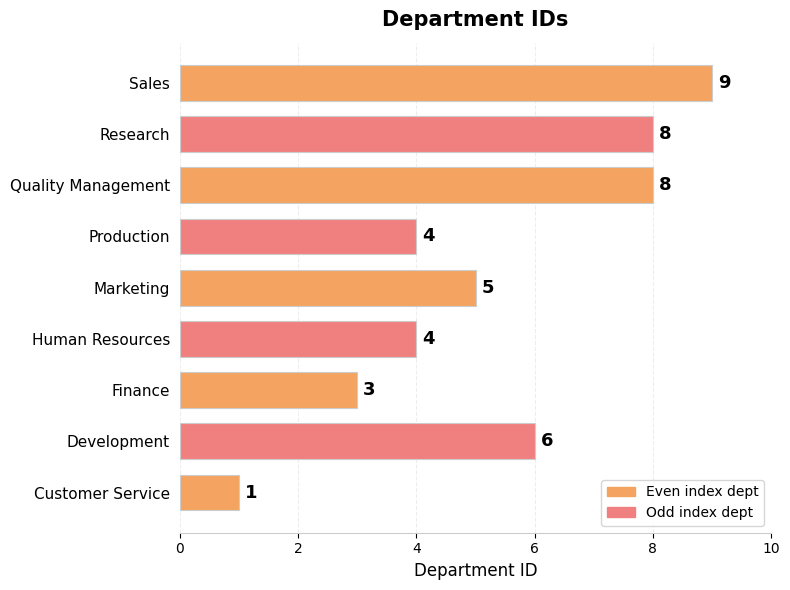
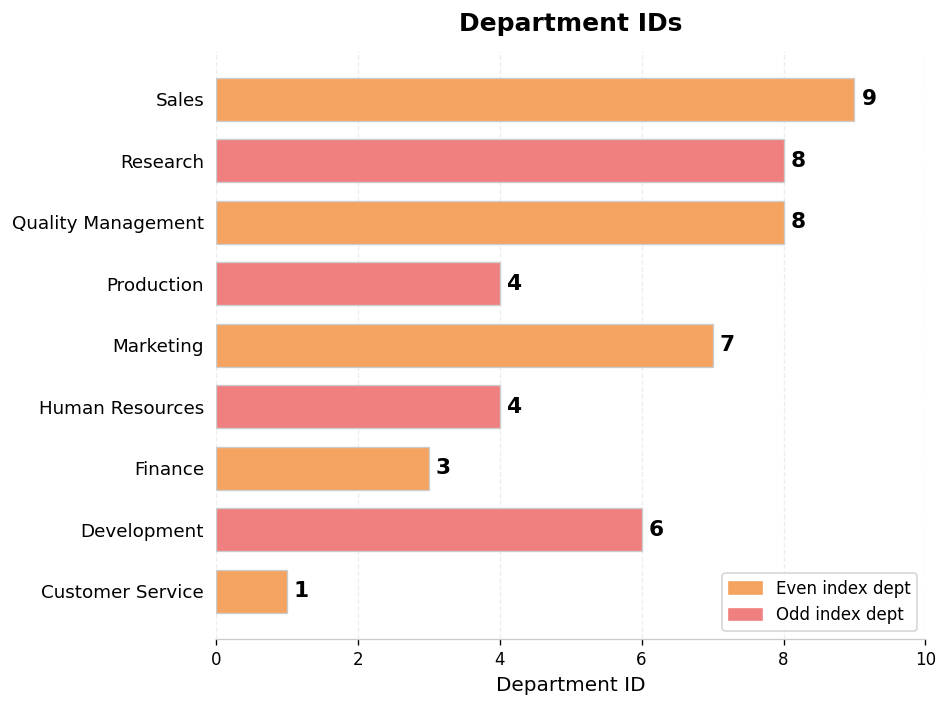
Marketing: 5 -> 7
